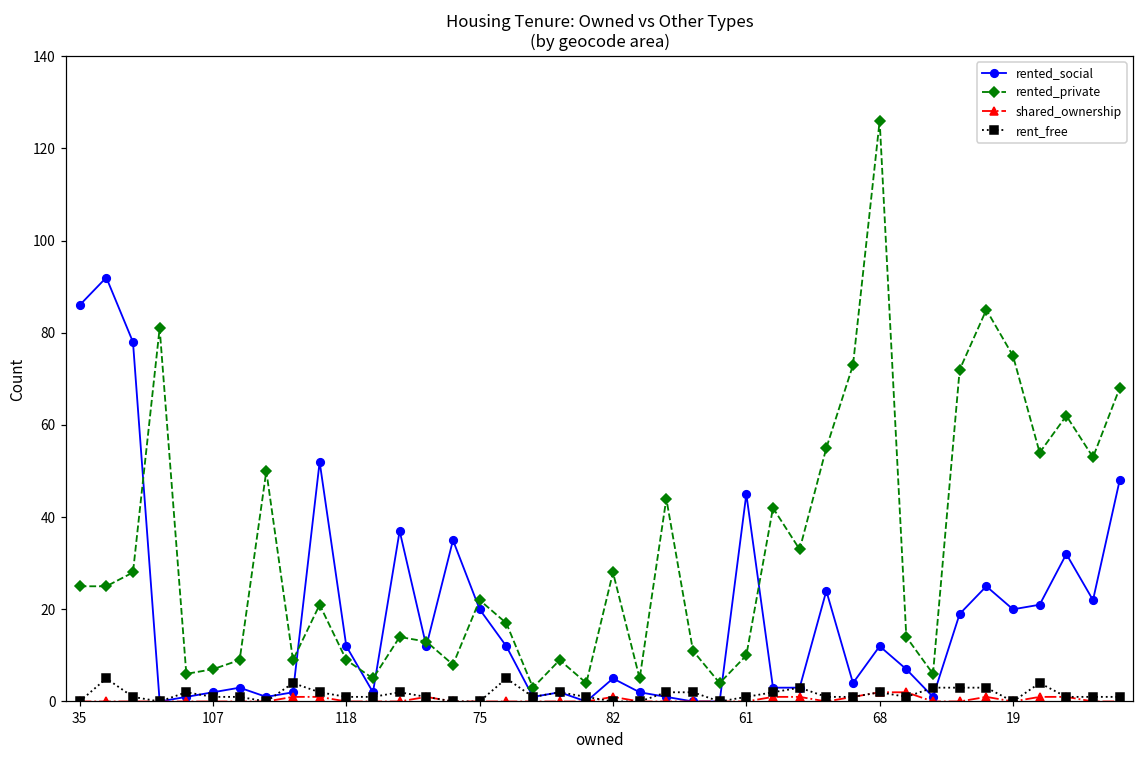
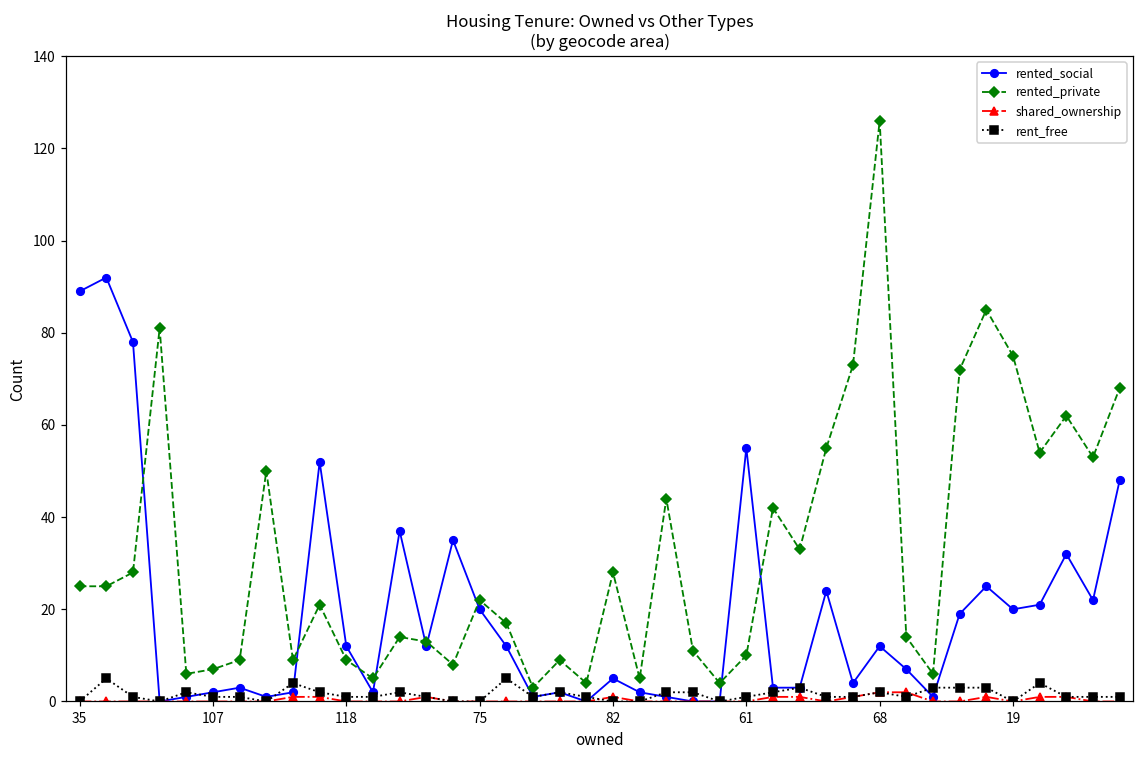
rented_social, 35: 86 -> 89
rented_social, 61: 45 -> 55
